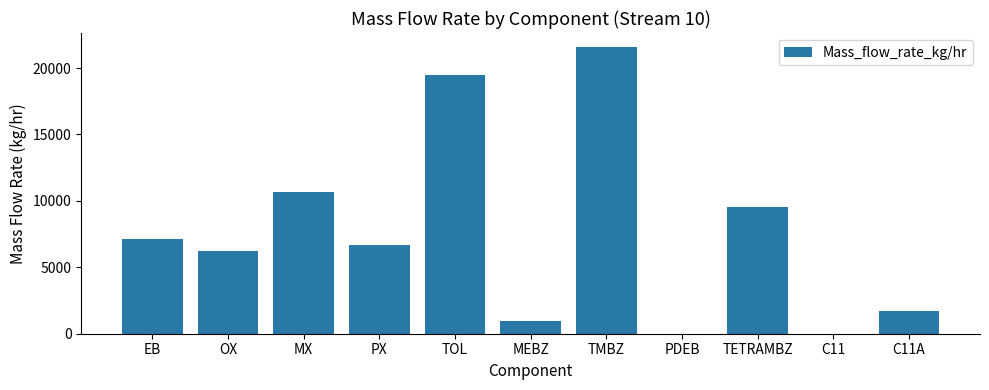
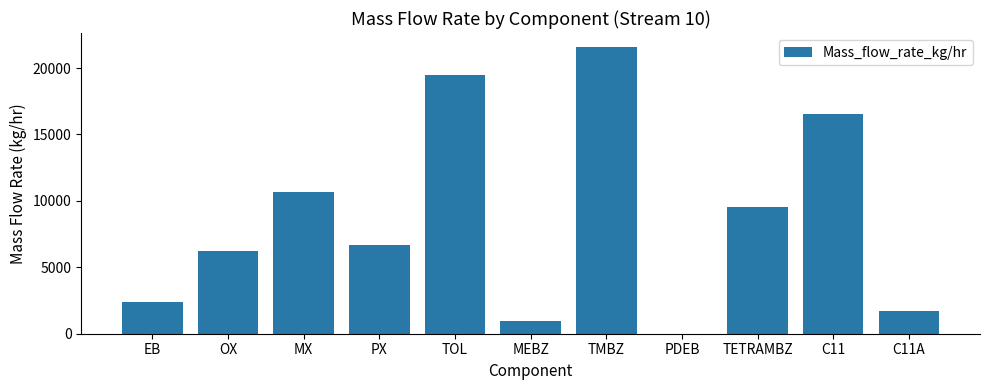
EB: 7200 -> 2400
C11: 0 -> 16500
